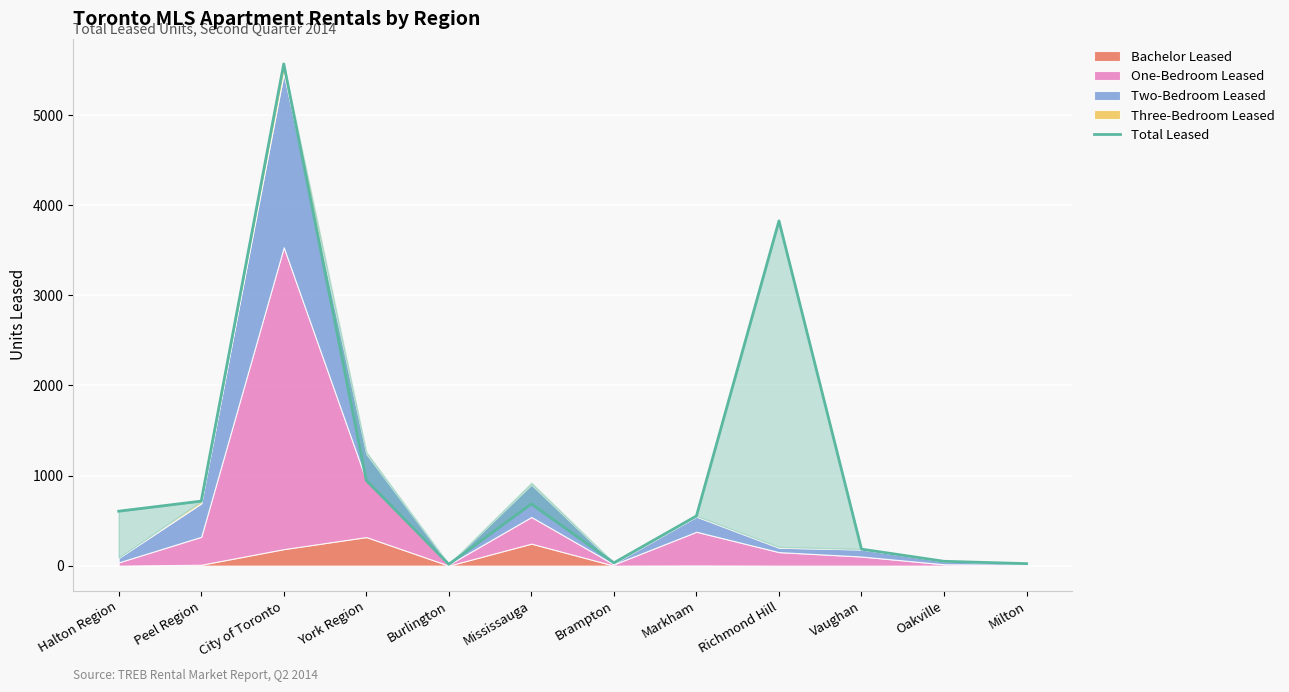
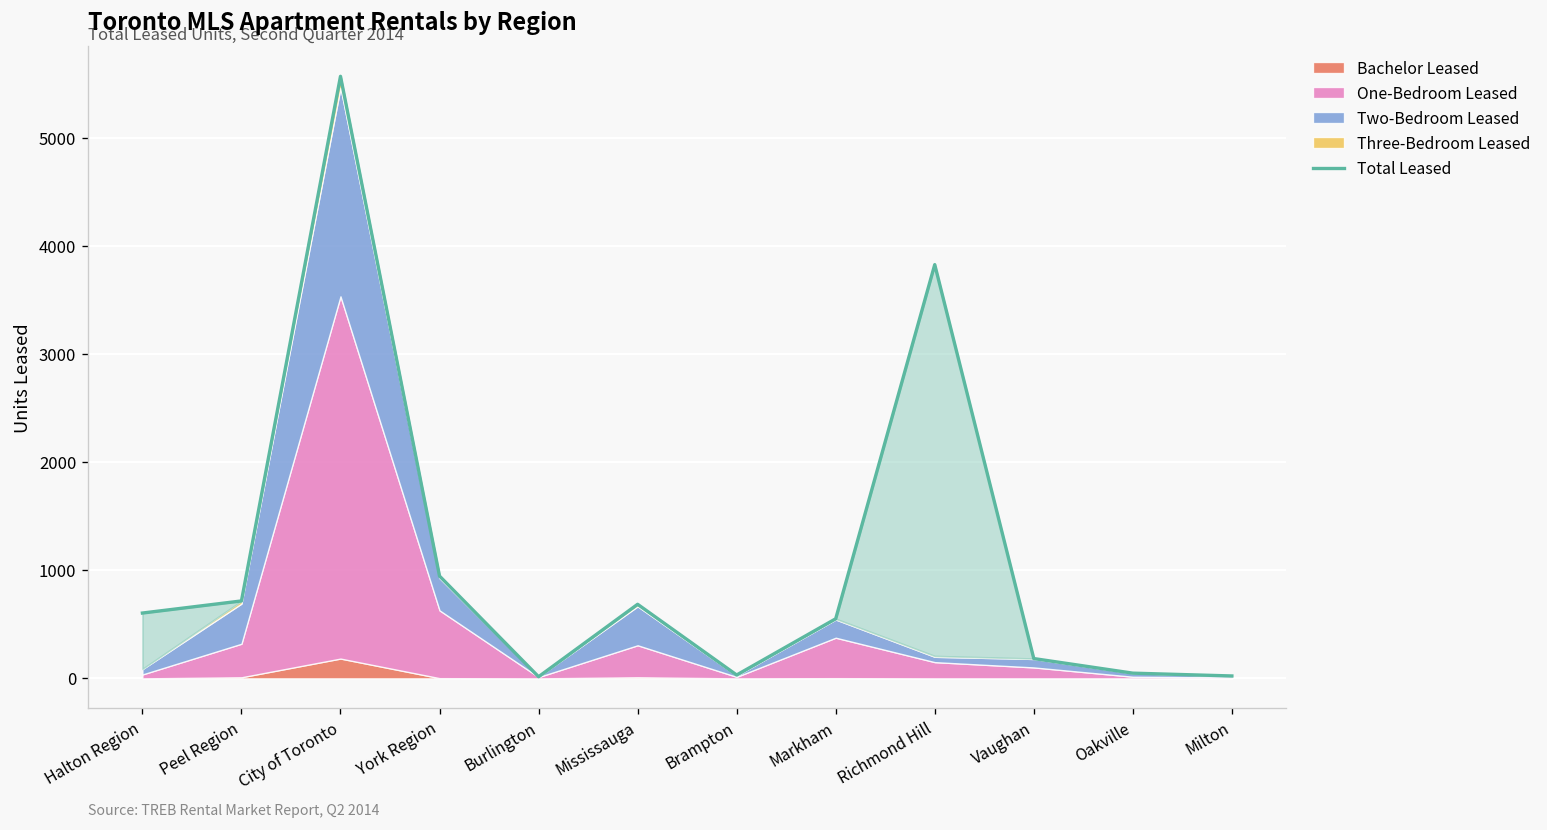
Bachelor Leased, York Region: 300 -> 0
Bachelor Leased, Mississauga: 200 -> 0
